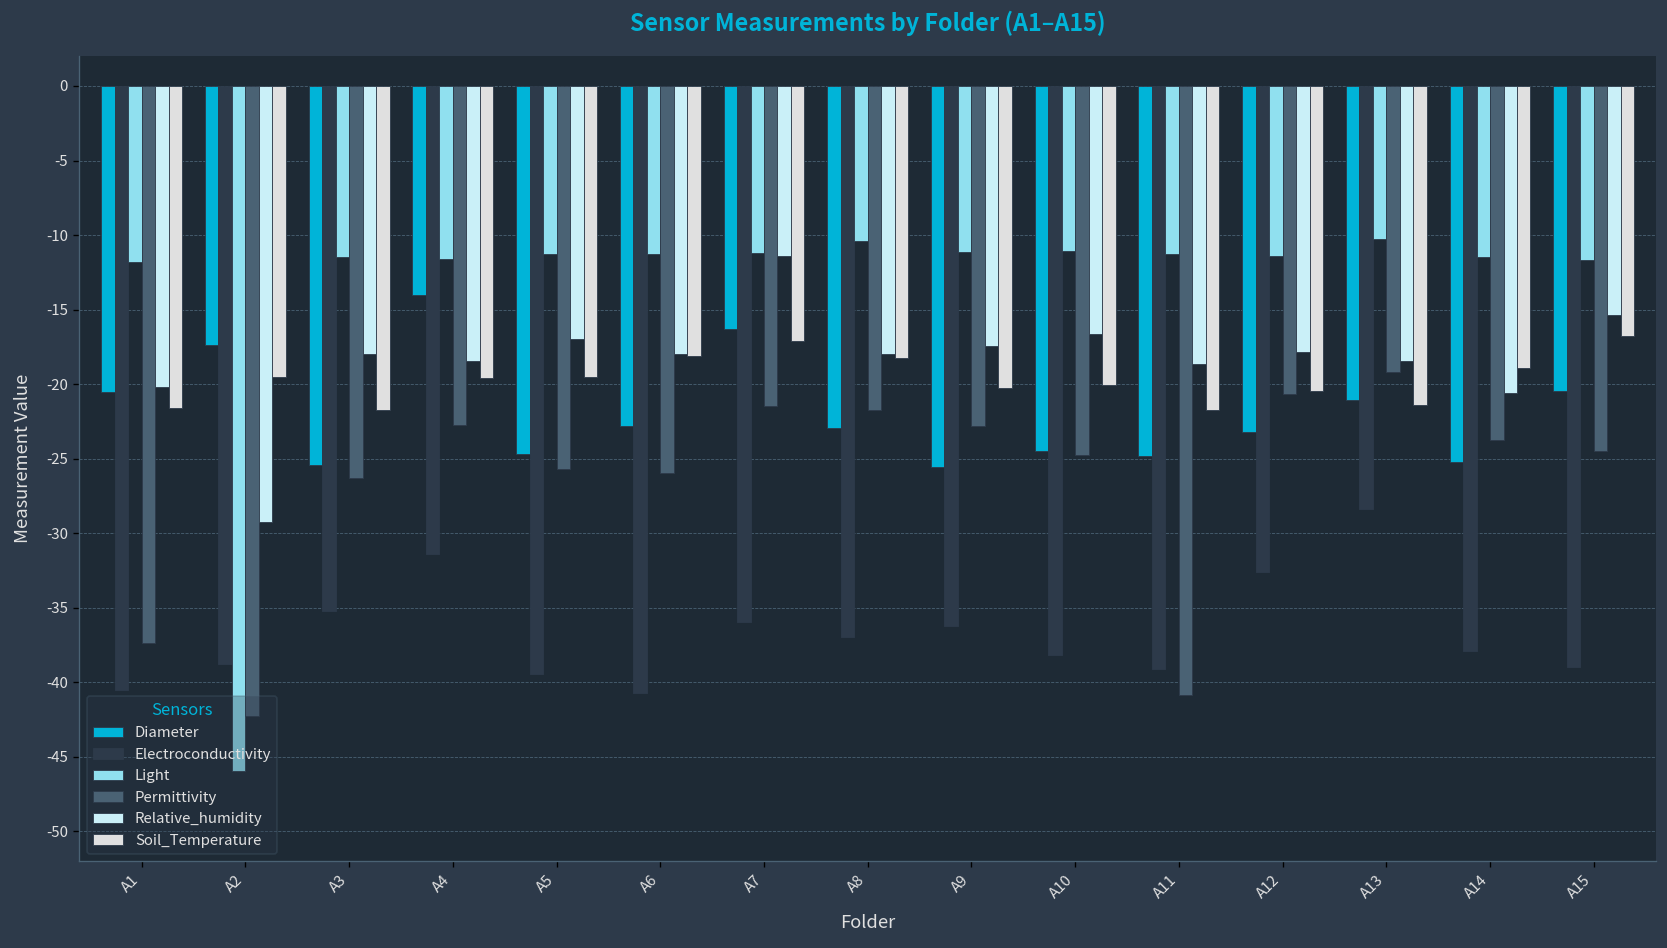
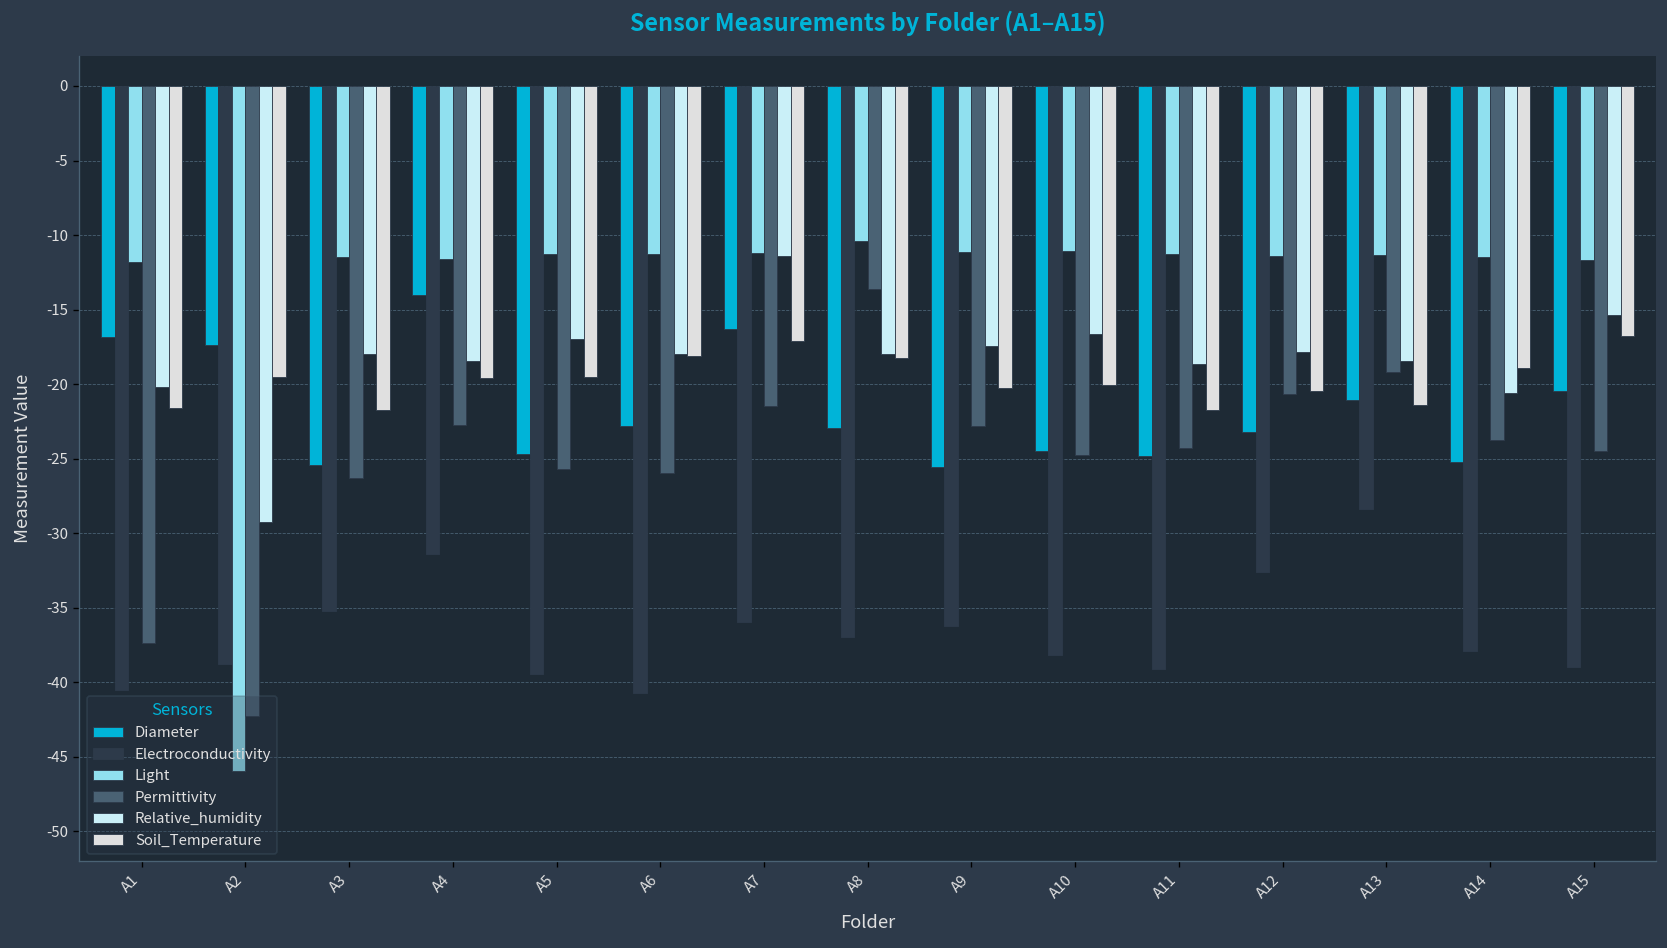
Diameter, A1: -20.5 -> -16.9
Permittivity, A8: -21.7 -> -13.6
Permittivity, A11: -40.9 -> -24.3
Light, A13: -10.3 -> -11.3
